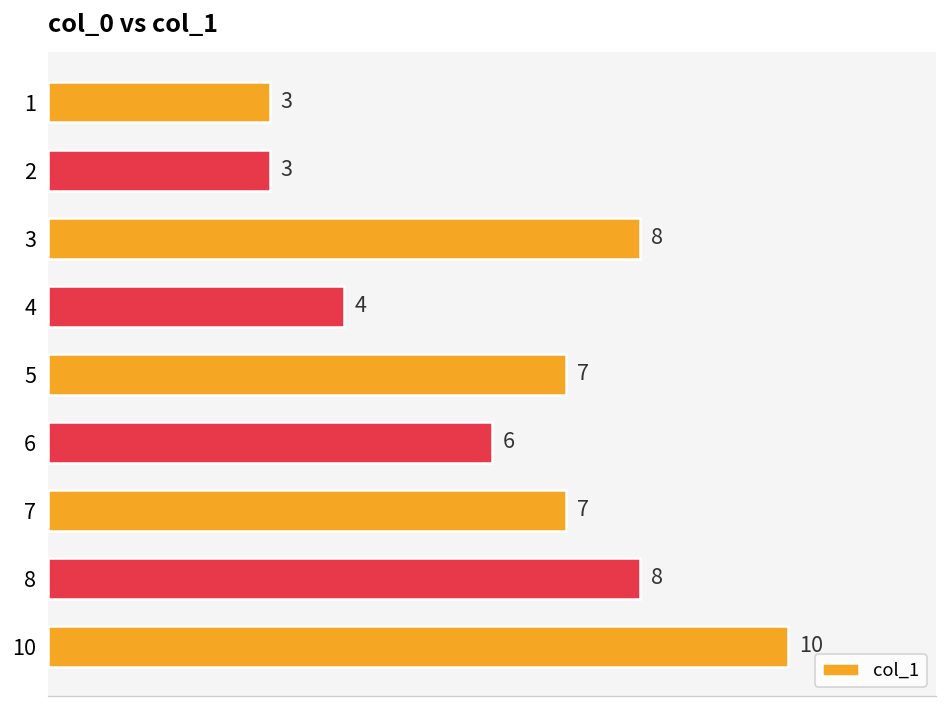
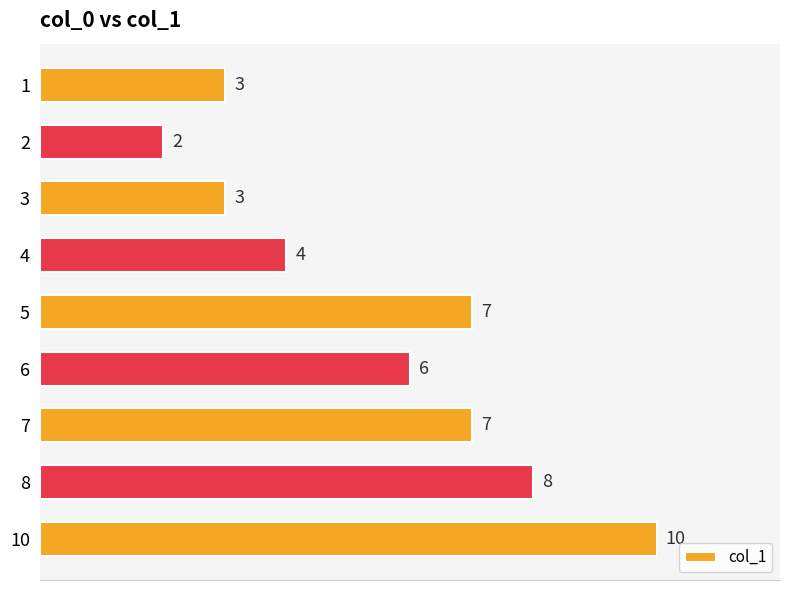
2: 3 -> 2
3: 8 -> 3
